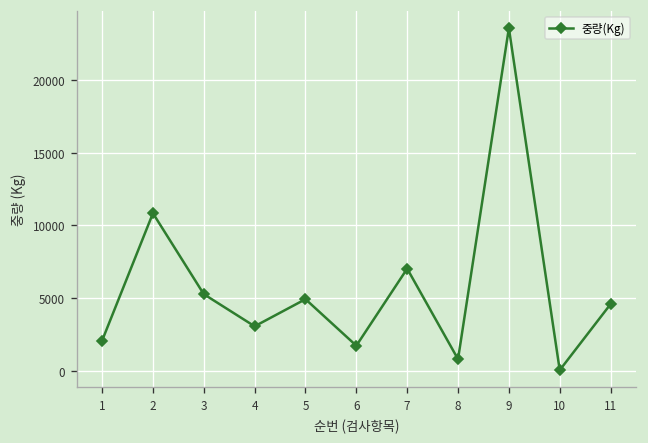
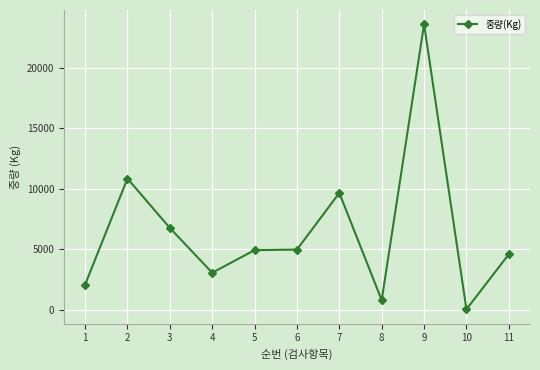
3: 5300 -> 6800
6: 1700 -> 5000
7: 7000 -> 9700
